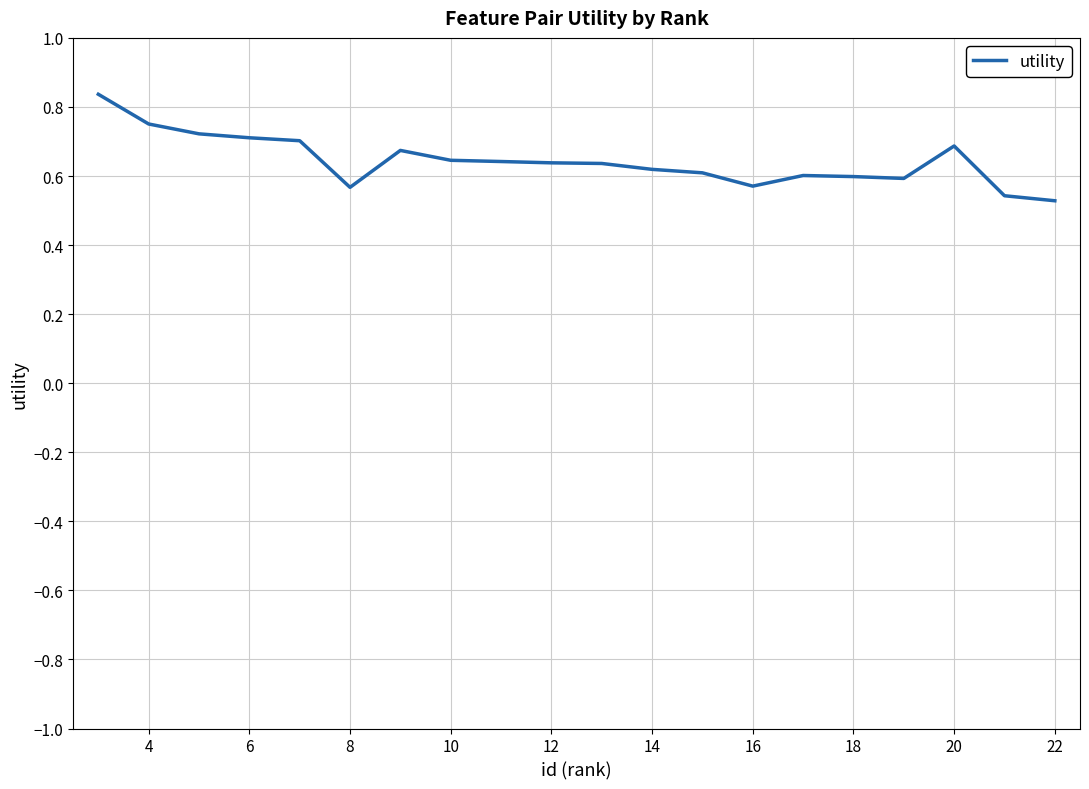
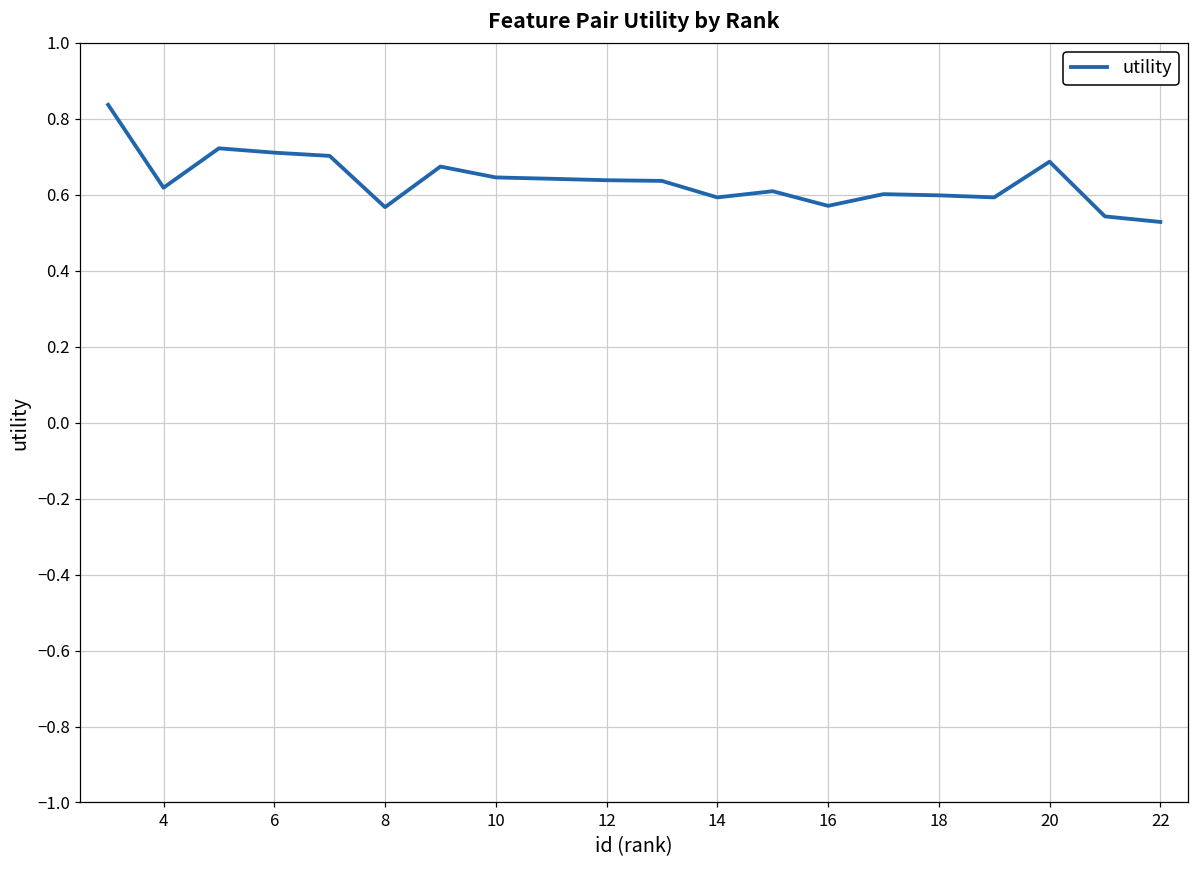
4: 0.75 -> 0.62
14: 0.62 -> 0.59
